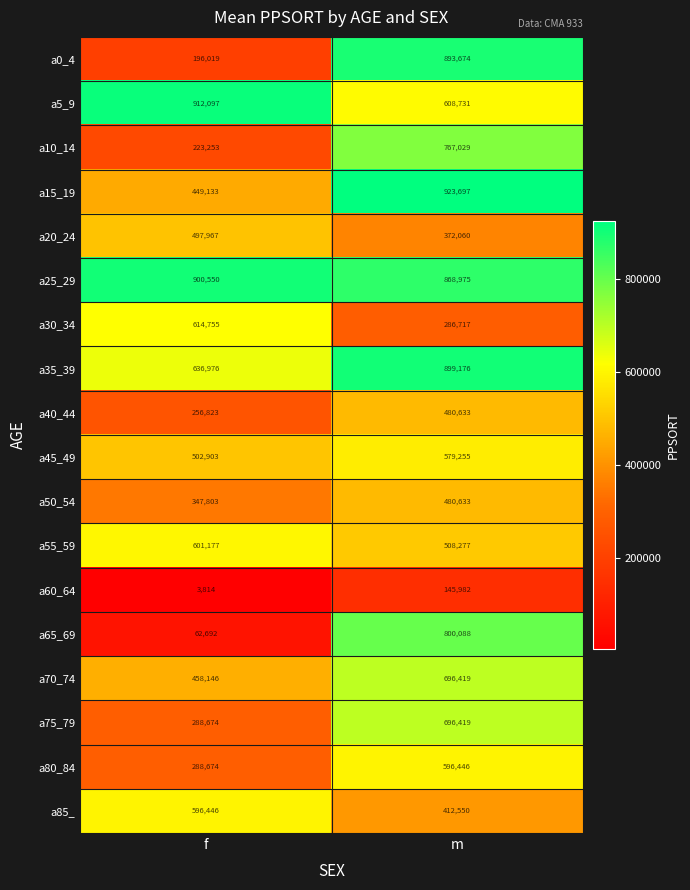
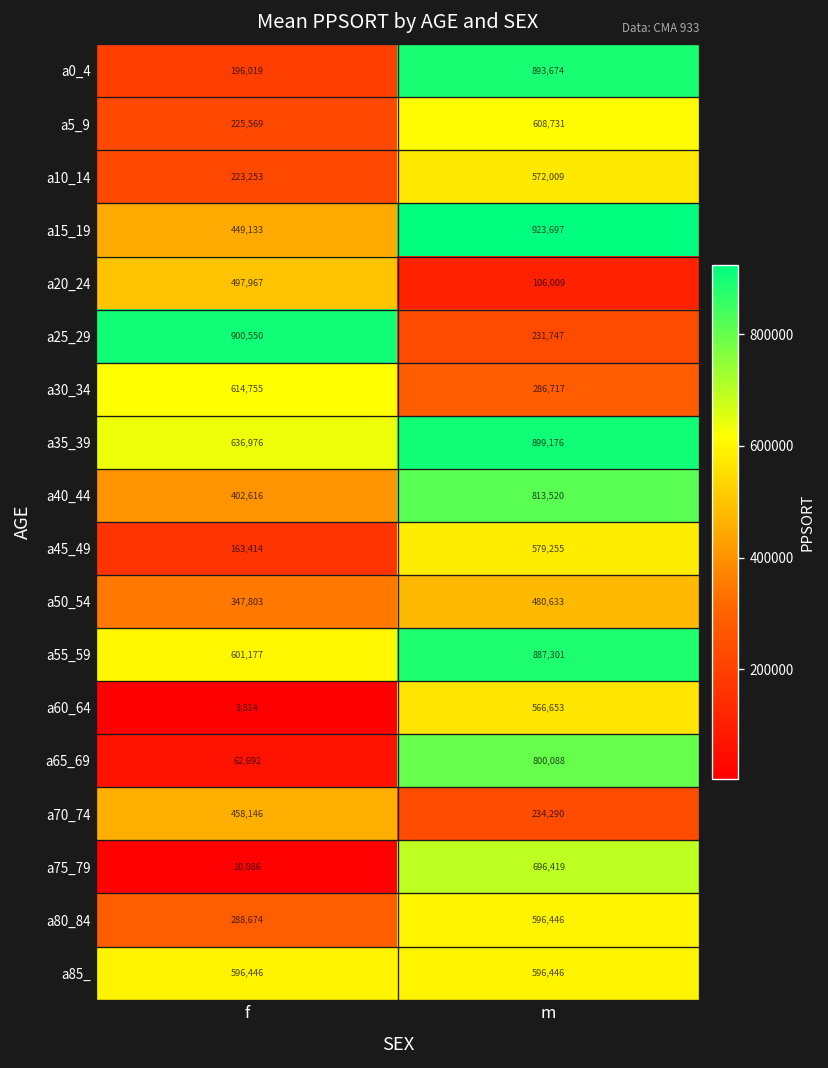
a5_9, f: 912,097 -> 225,569
a10_14, m: 767,029 -> 572,009
a20_24, m: 372,060 -> 106,009
a25_29, m: 868,975 -> 231,747
a40_44, f: 256,823 -> 402,616
a40_44, m: 480,633 -> 813,520
a45_49, f: 502,903 -> 163,414
a55_59, m: 508,277 -> 887,301
a60_64, m: 145,982 -> 566,653
a70_74, m: 696,419 -> 234,290
a75_79, f: 288,674 -> 10,086
a85_, m: 412,550 -> 596,446
